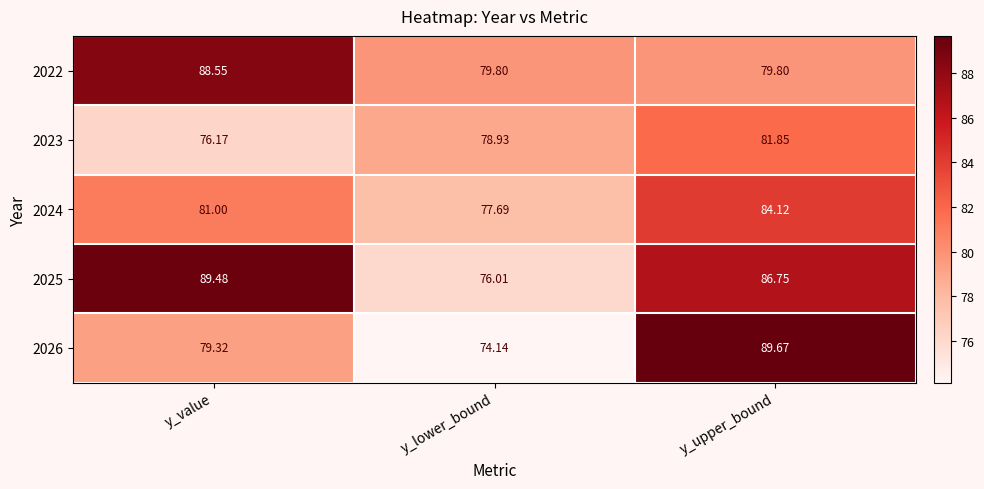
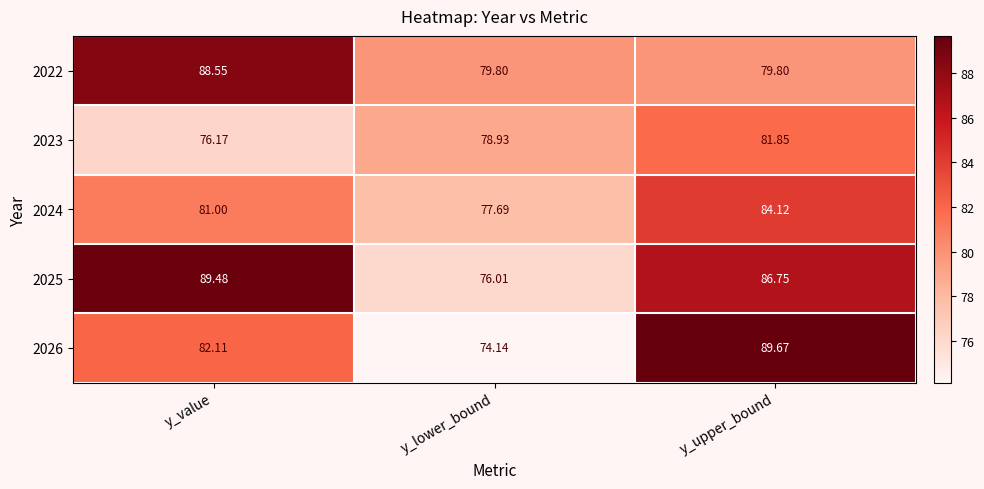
2026, y_value: 79.32 -> 82.11
